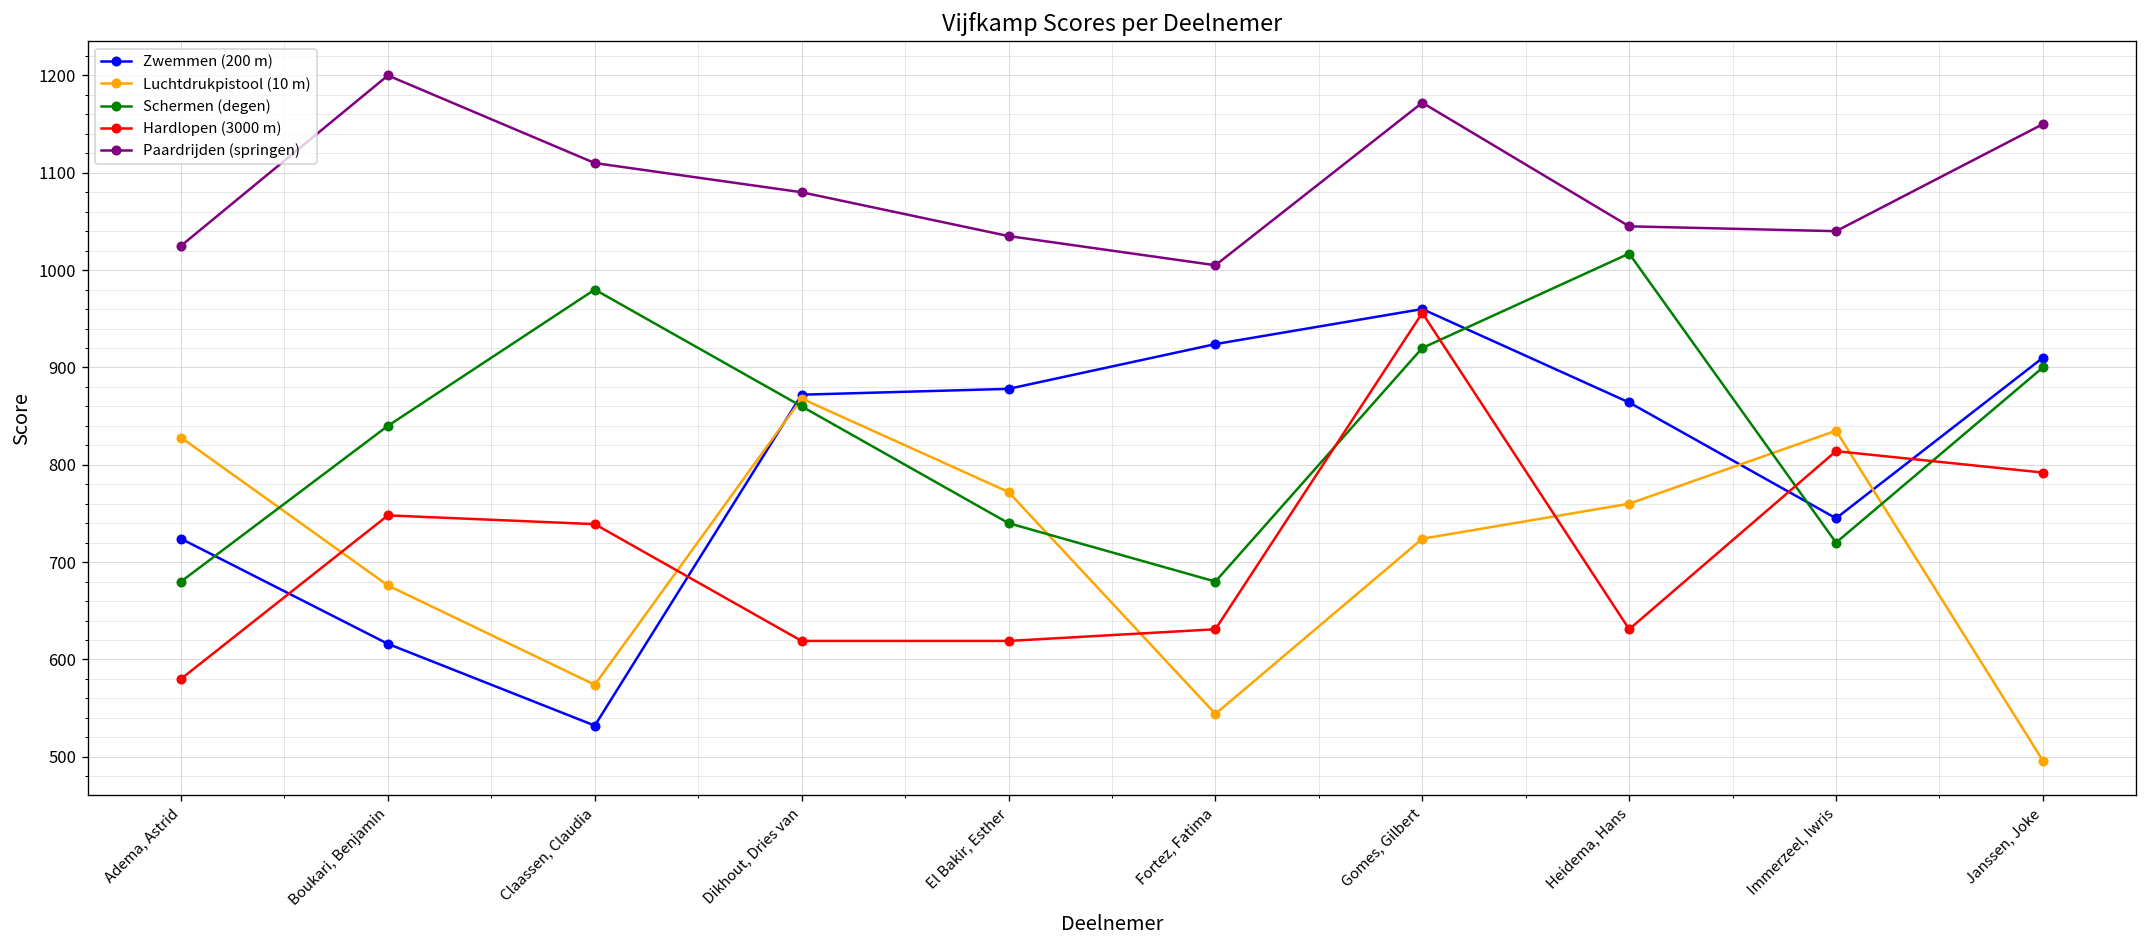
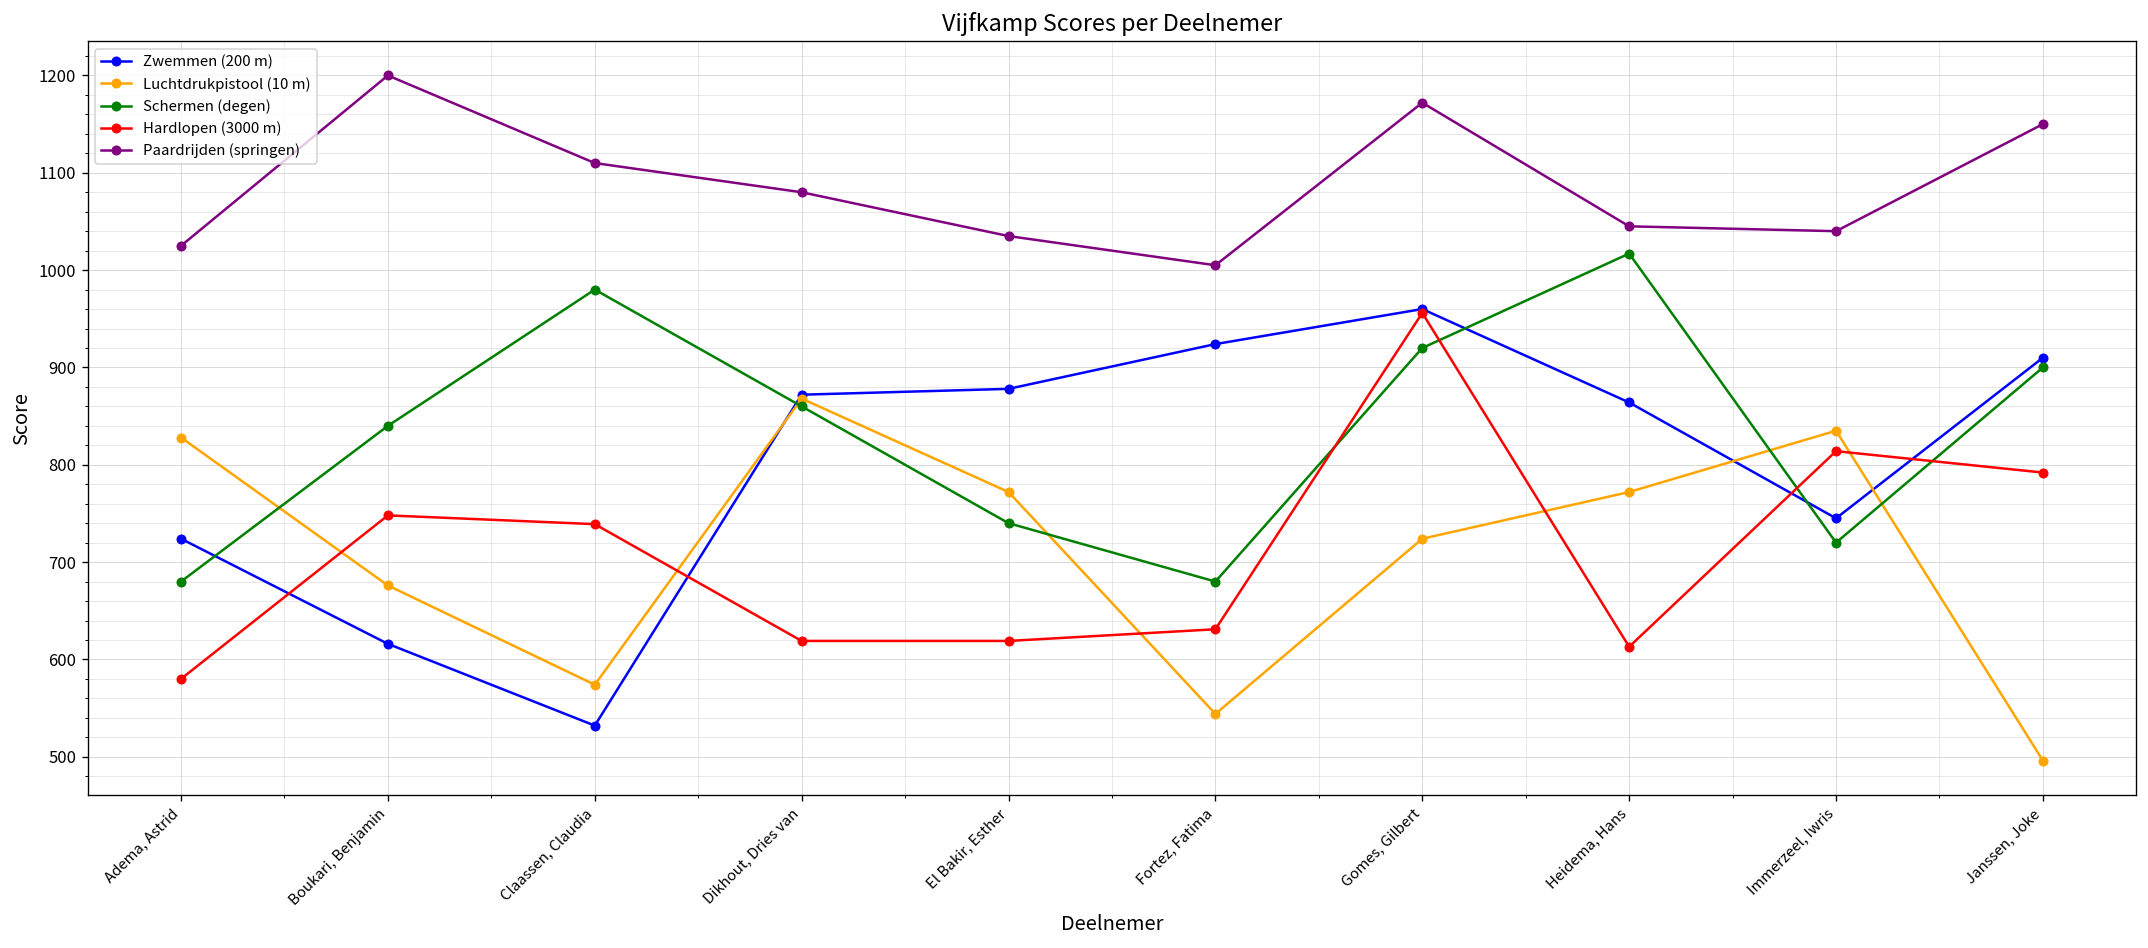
Luchtdrukpistool (10 m), Heidema, Hans: 760 -> 770
Hardlopen (3000 m), Heidema, Hans: 630 -> 610
